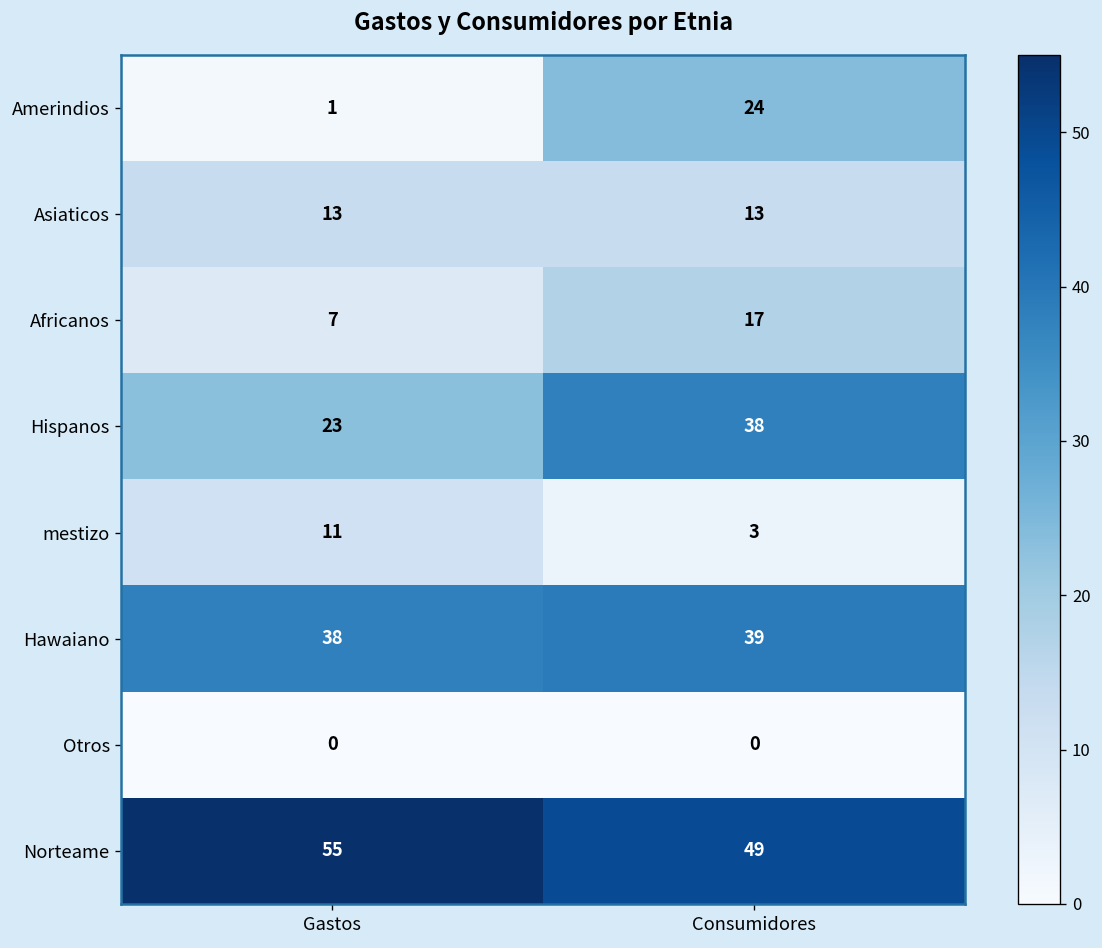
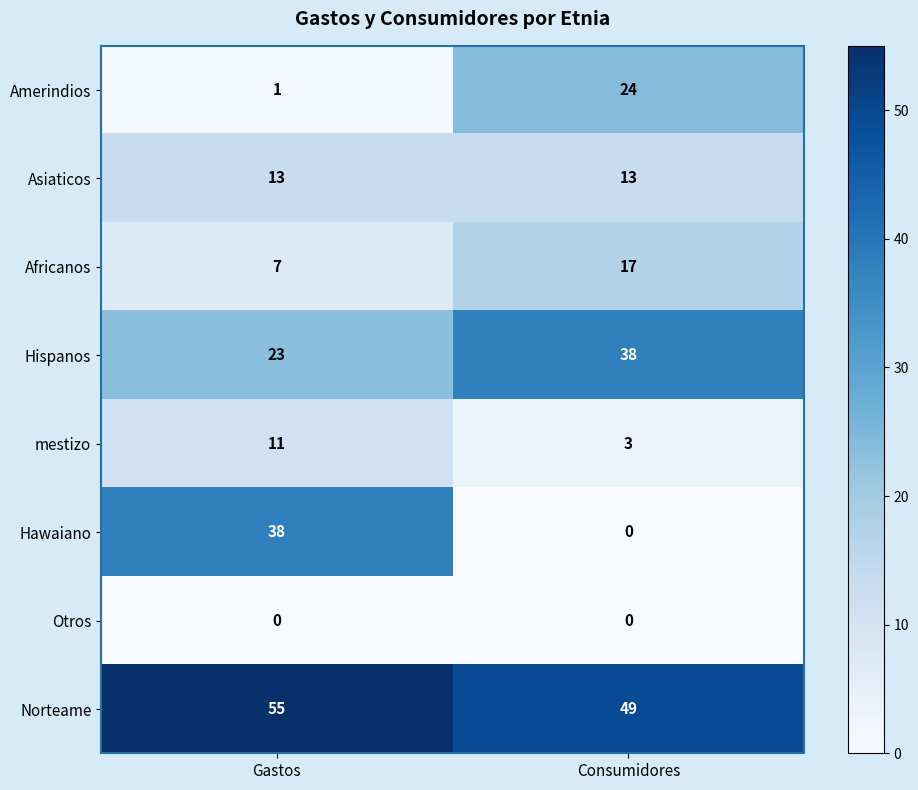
Hawaiano, Consumidores: 39 -> 0
